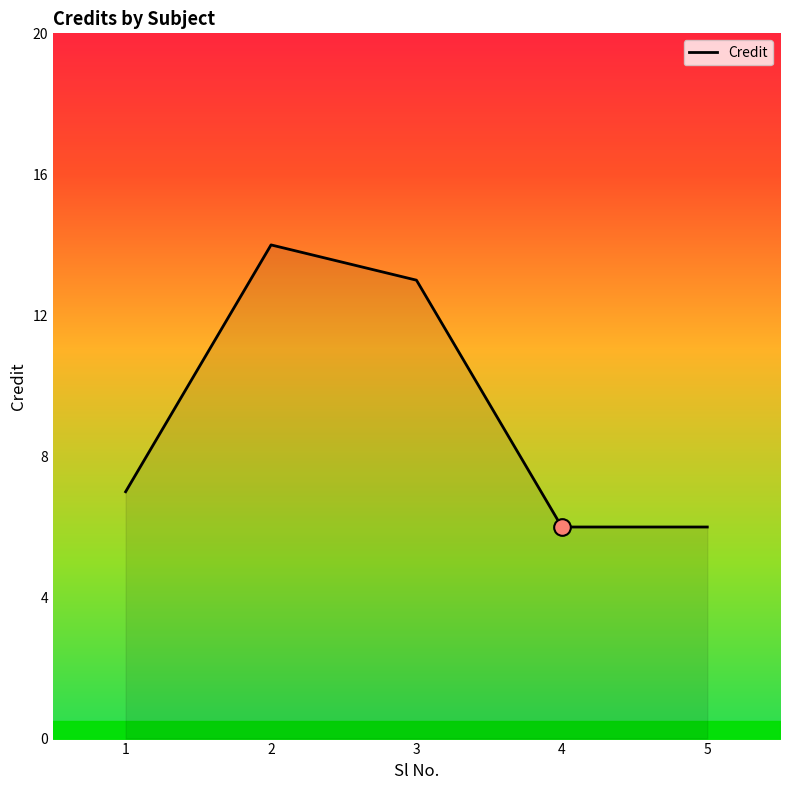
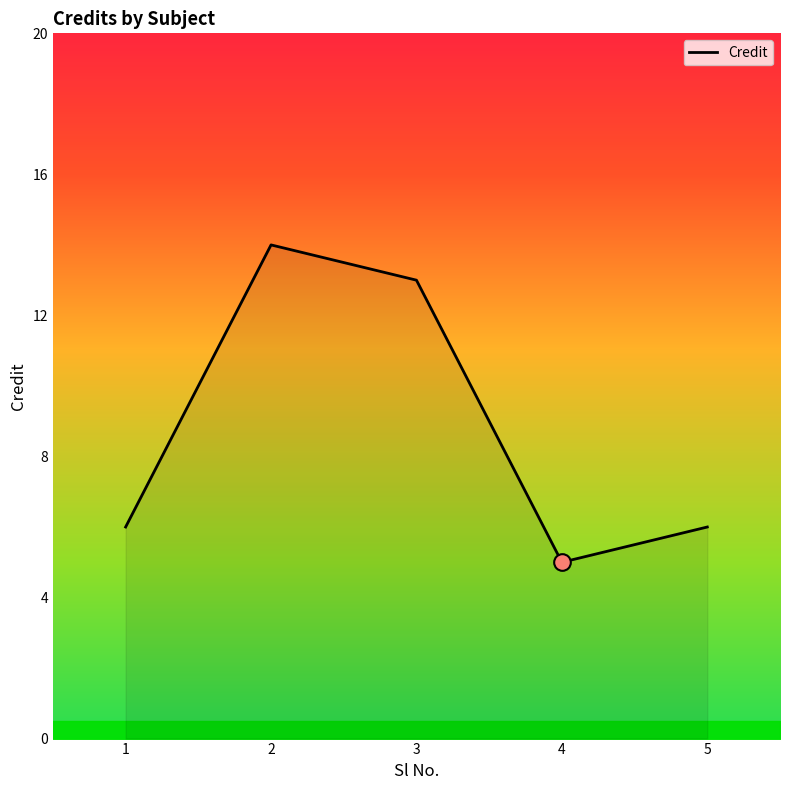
Credit, 1: 7 -> 6
Credit, 4: 6 -> 5
